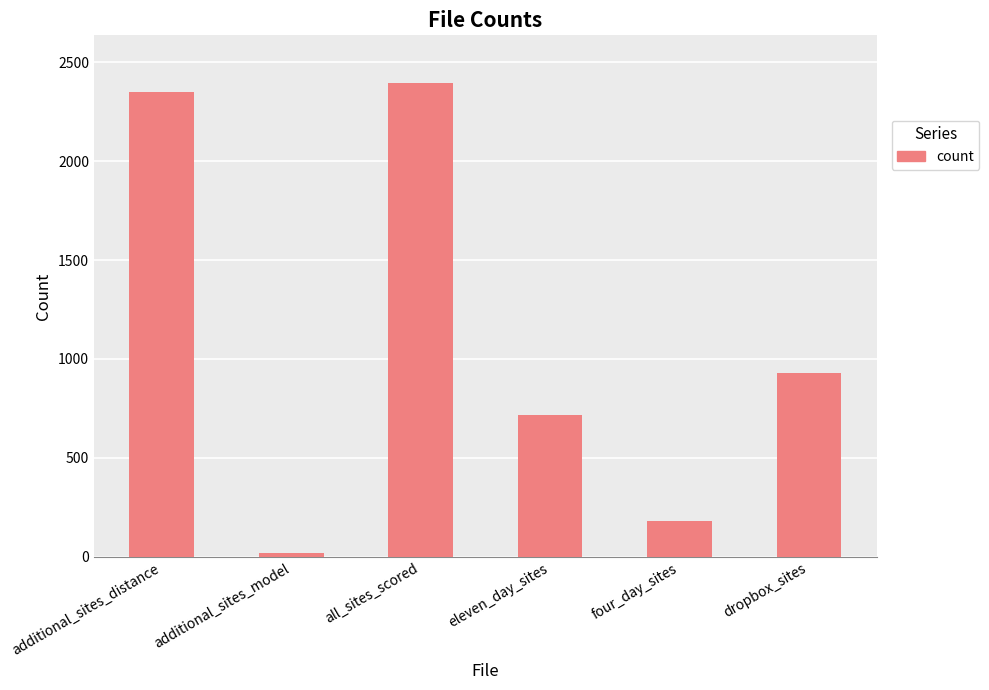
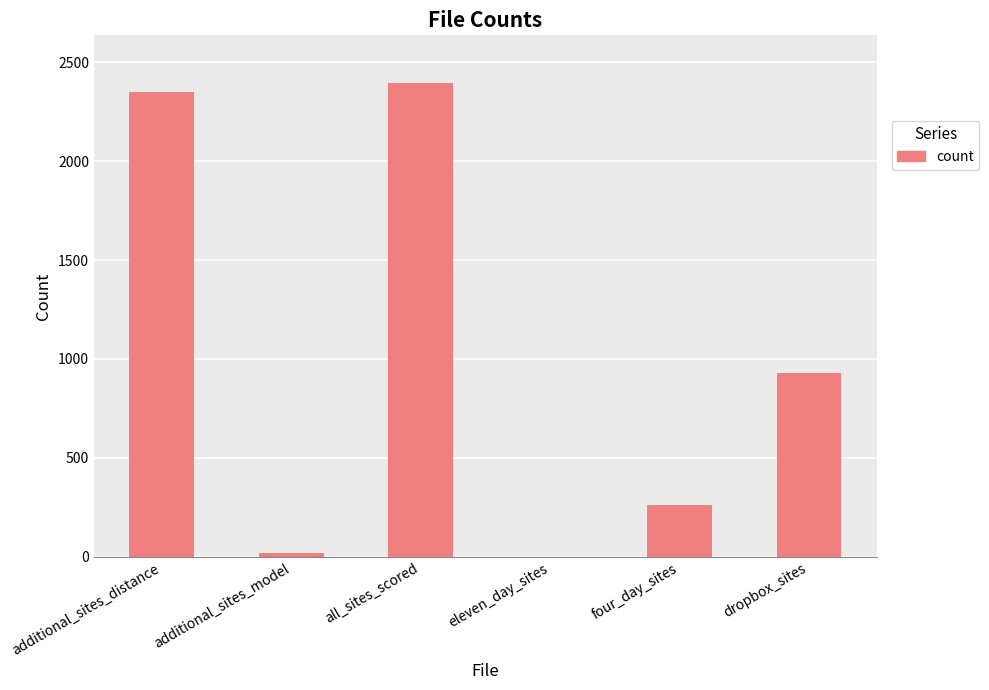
eleven_day_sites: 720 -> 0
four_day_sites: 180 -> 260
